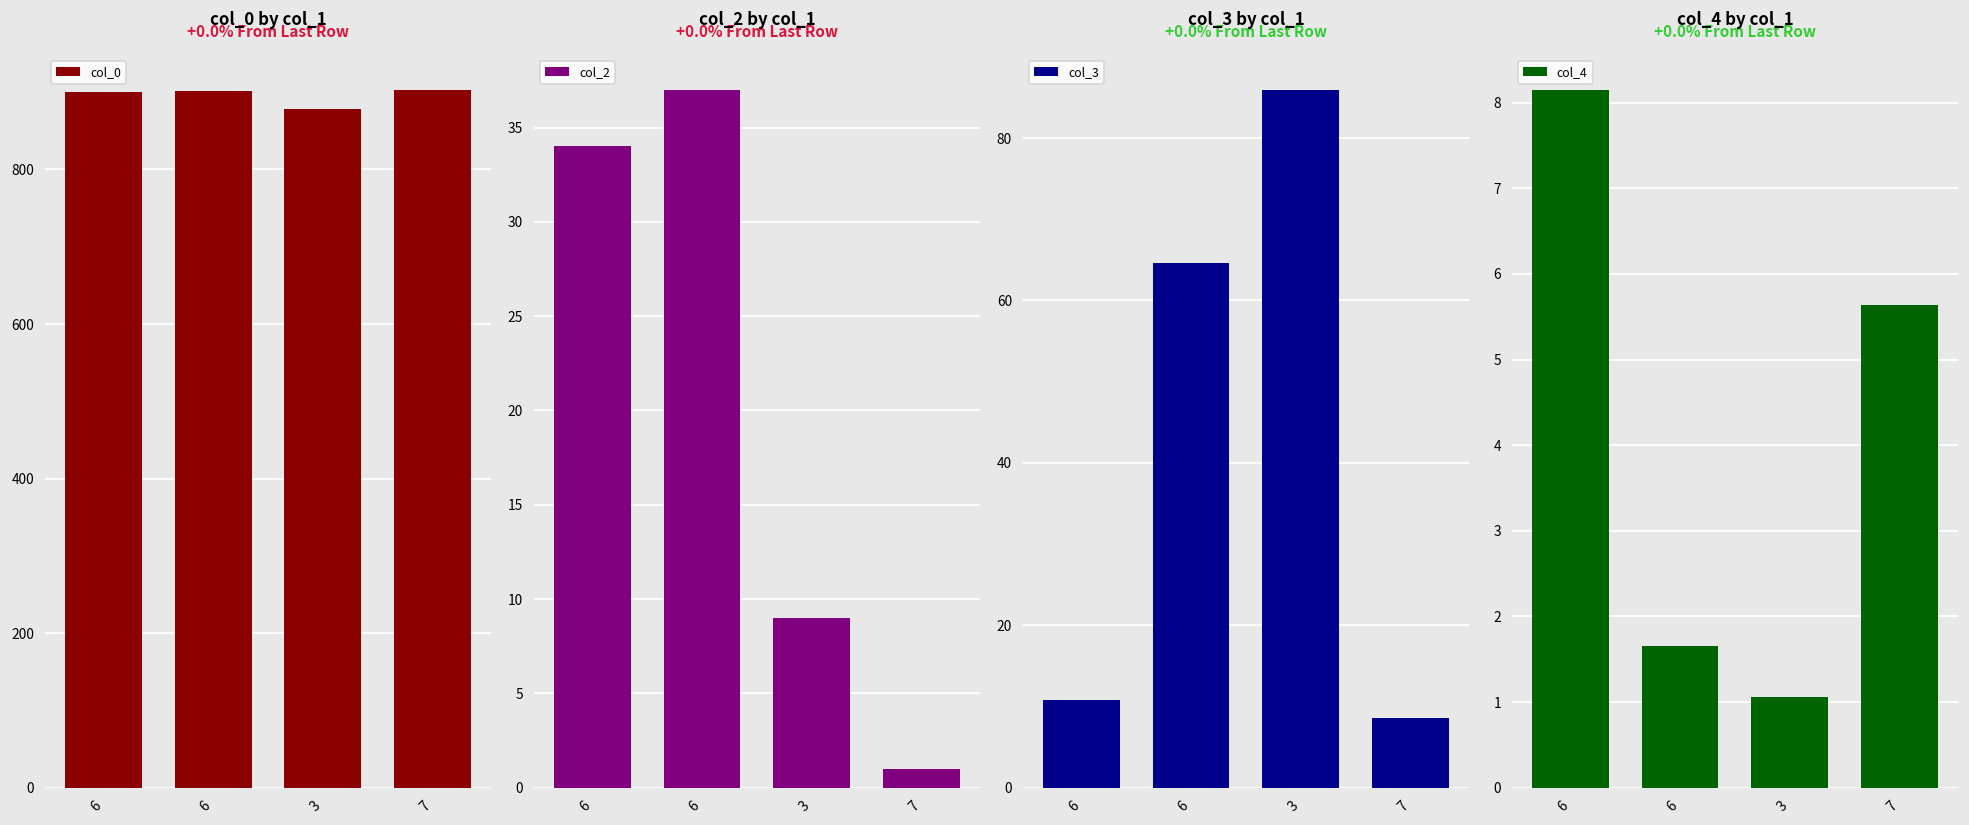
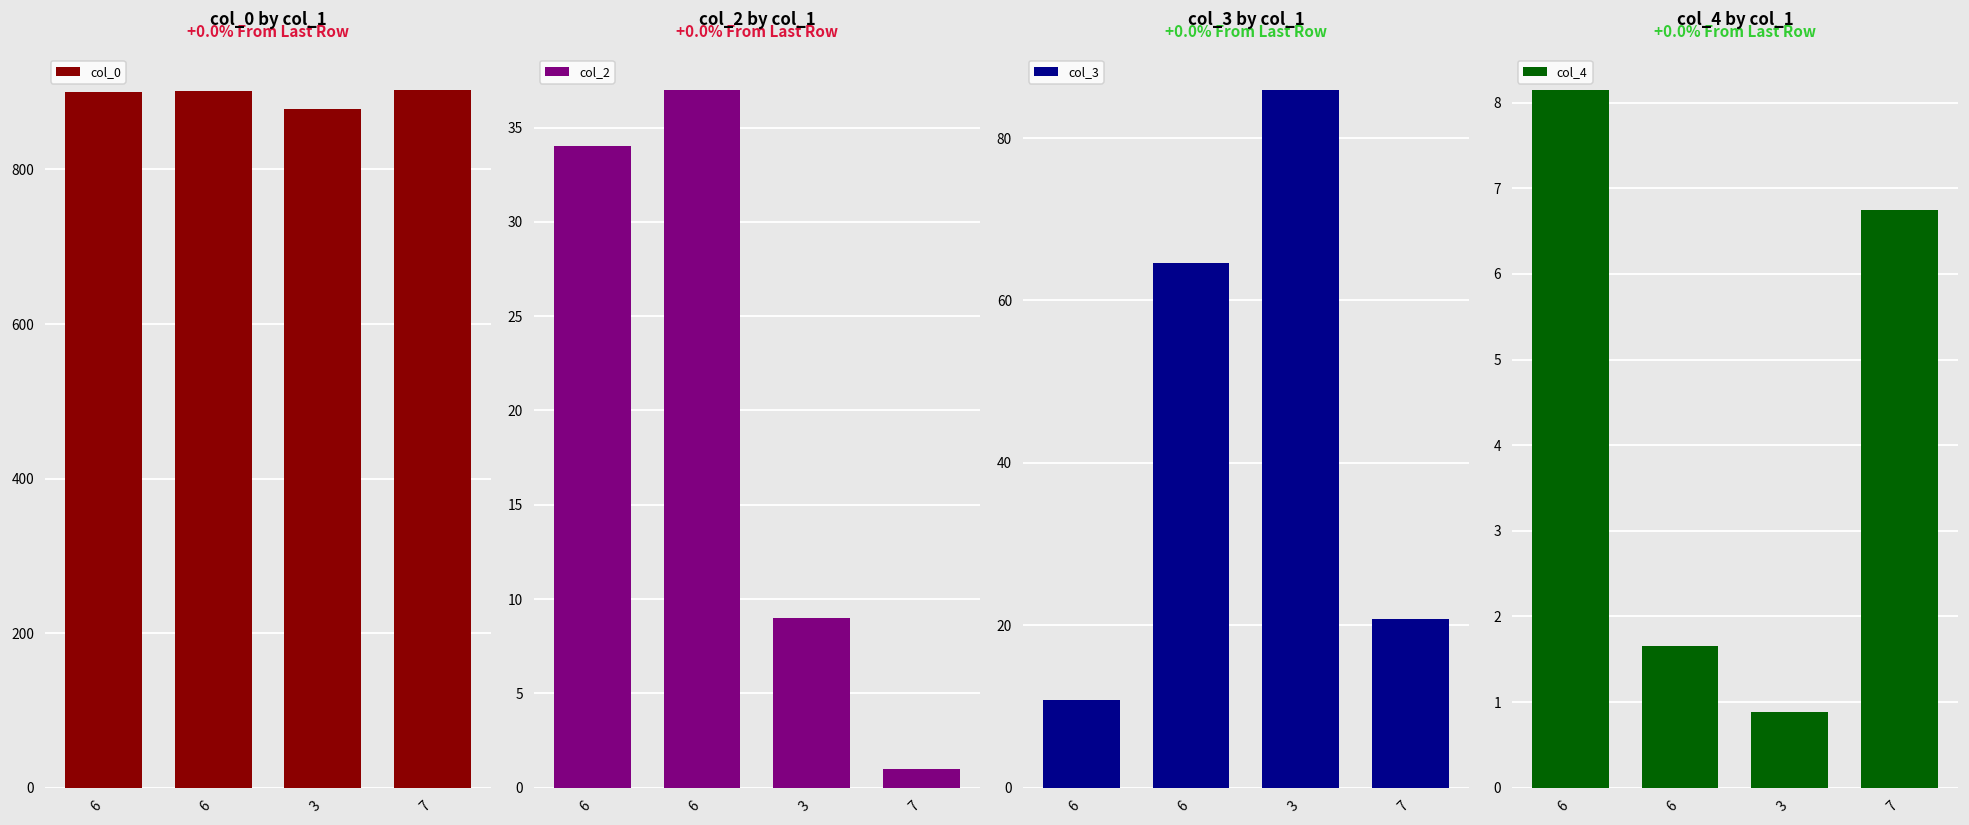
col_3 by col_1, 7: 9 -> 21
col_4 by col_1, 3: 1.1 -> 0.9
col_4 by col_1, 7: 5.6 -> 6.8
